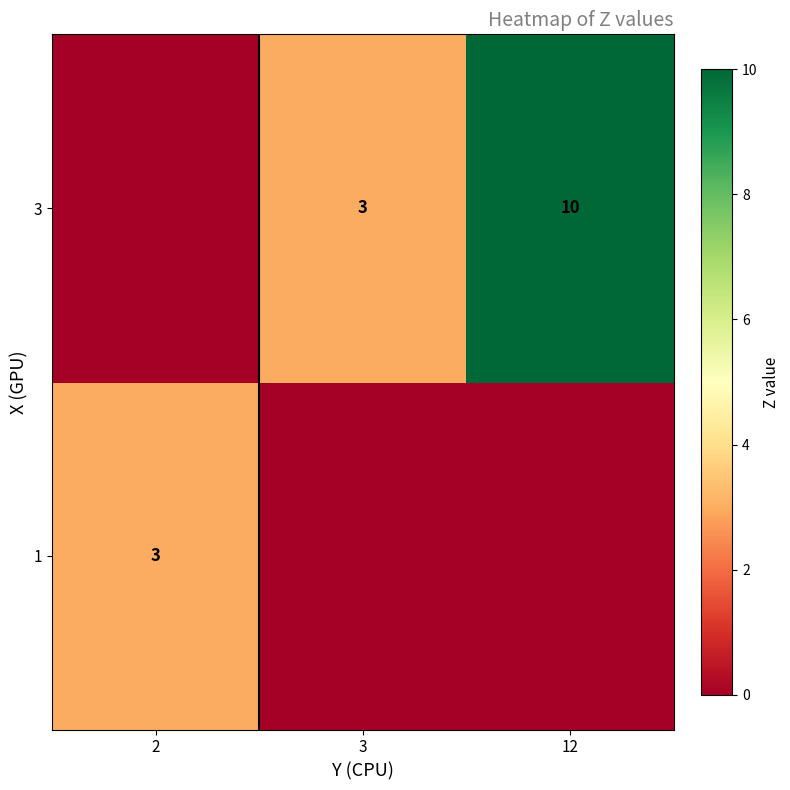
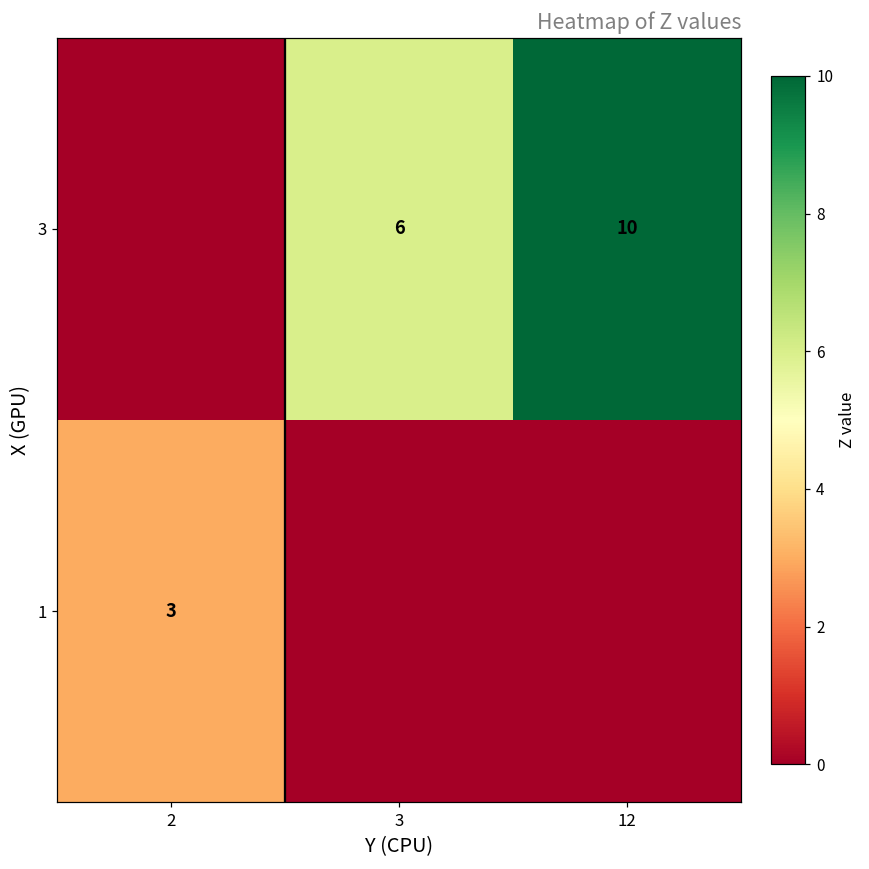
3, 3: 3 -> 6
